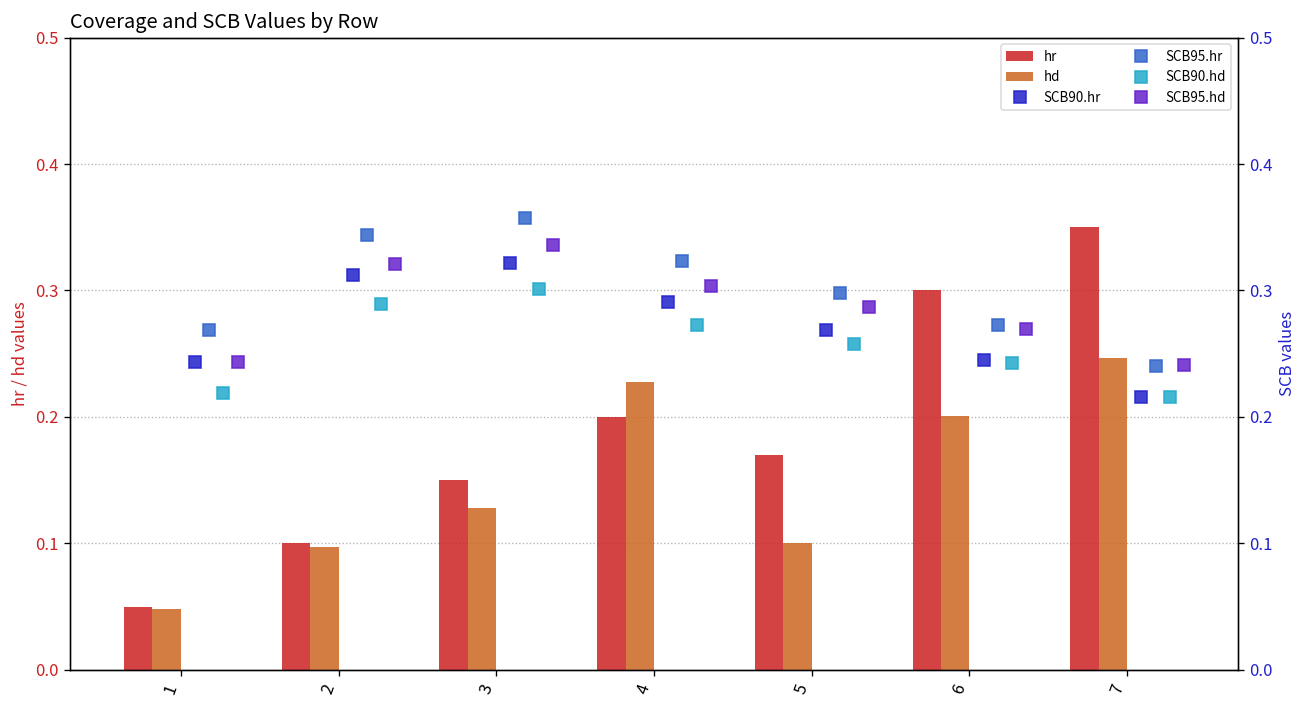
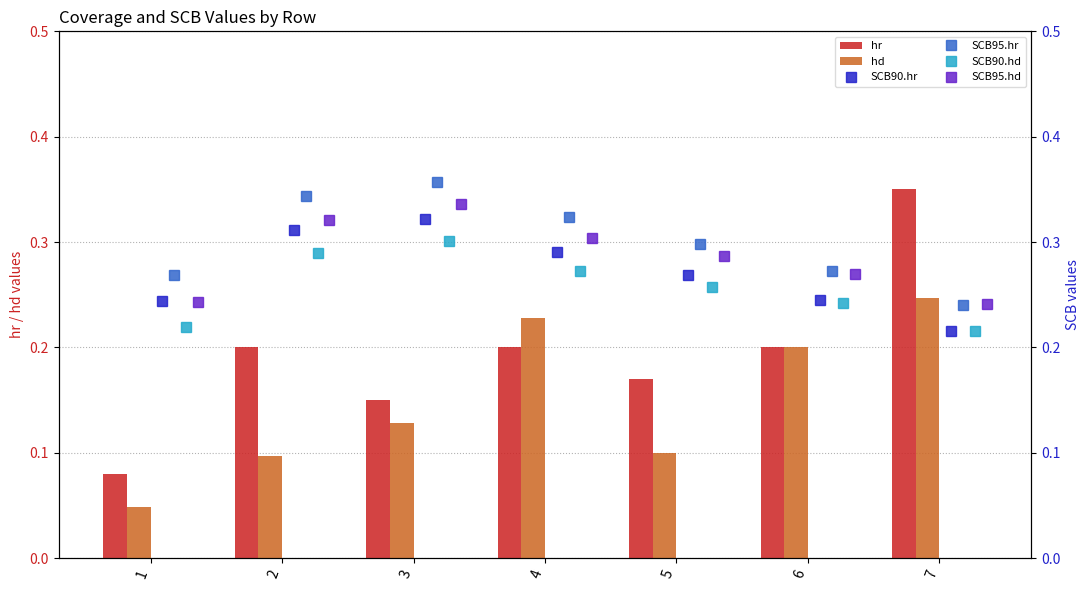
hr, 1: 0.05 -> 0.08
hr, 2: 0.1 -> 0.2
hr, 6: 0.3 -> 0.2
